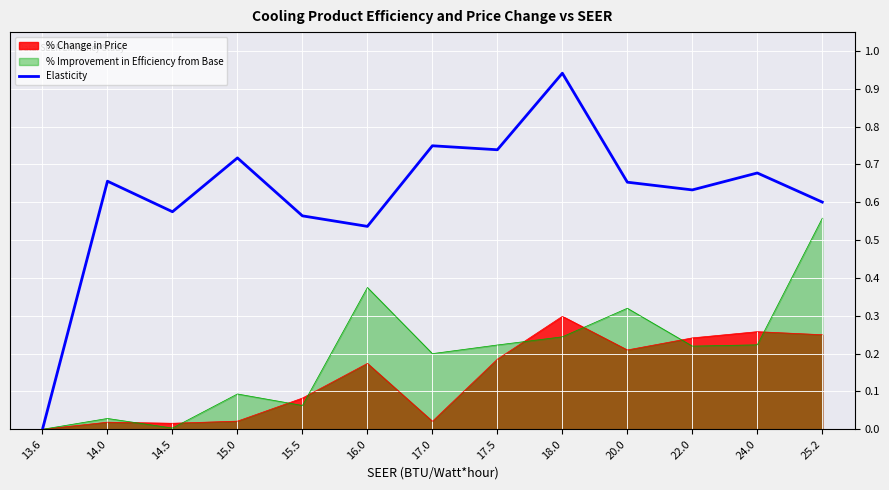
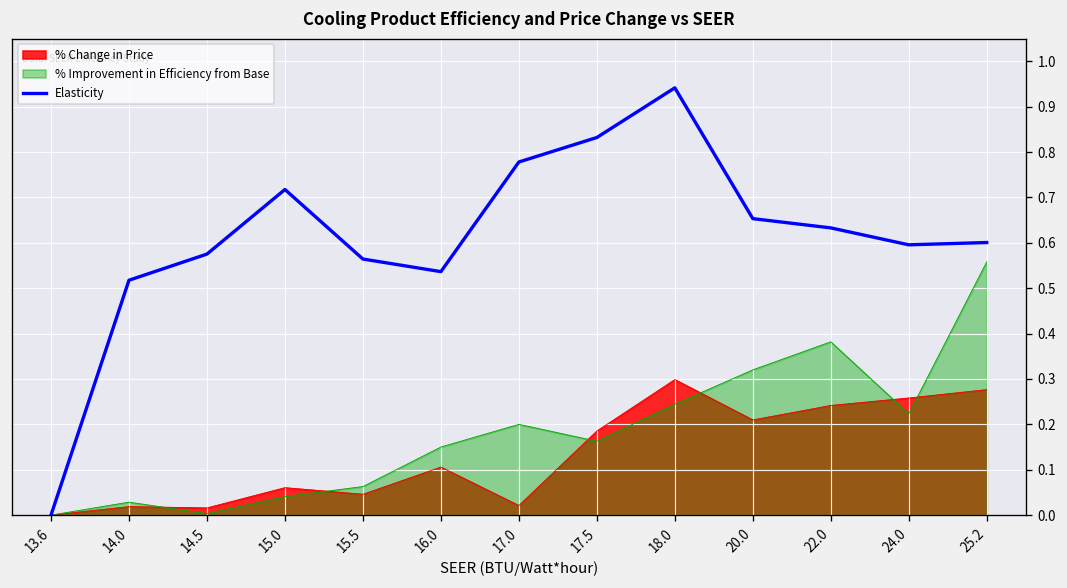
Elasticity, 14.0: 0.66 -> 0.52
% Change in Price, 15.0: 0.02 -> 0.06
% Improvement in Efficiency from Base, 15.0: 0.09 -> 0.04
% Change in Price, 15.5: 0.08 -> 0.05
% Change in Price, 16.0: 0.17 -> 0.11
% Improvement in Efficiency from Base, 16.0: 0.37 -> 0.15
Elasticity, 17.0: 0.75 -> 0.78
% Improvement in Efficiency from Base, 17.5: 0.22 -> 0.16
Elasticity, 17.5: 0.74 -> 0.83
% Improvement in Efficiency from Base, 22.0: 0.22 -> 0.38
Elasticity, 24.0: 0.68 -> 0.60
% Change in Price, 25.2: 0.25 -> 0.28
